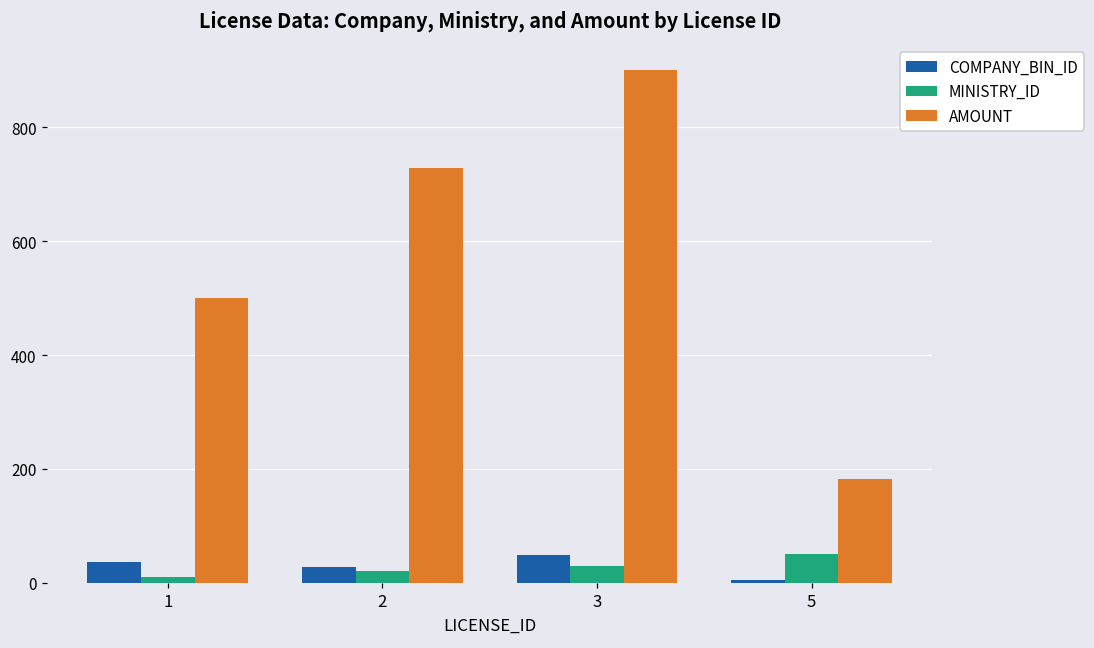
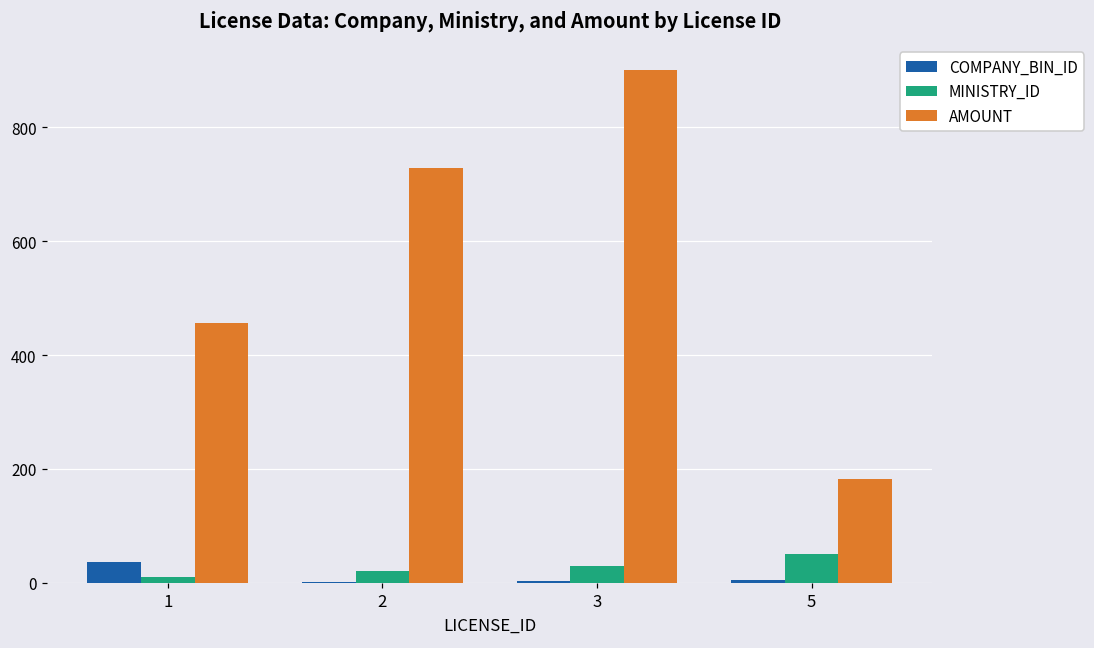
AMOUNT, 1: 500 -> 460
COMPANY_BIN_ID, 2: 30 -> 0
COMPANY_BIN_ID, 3: 50 -> 0
